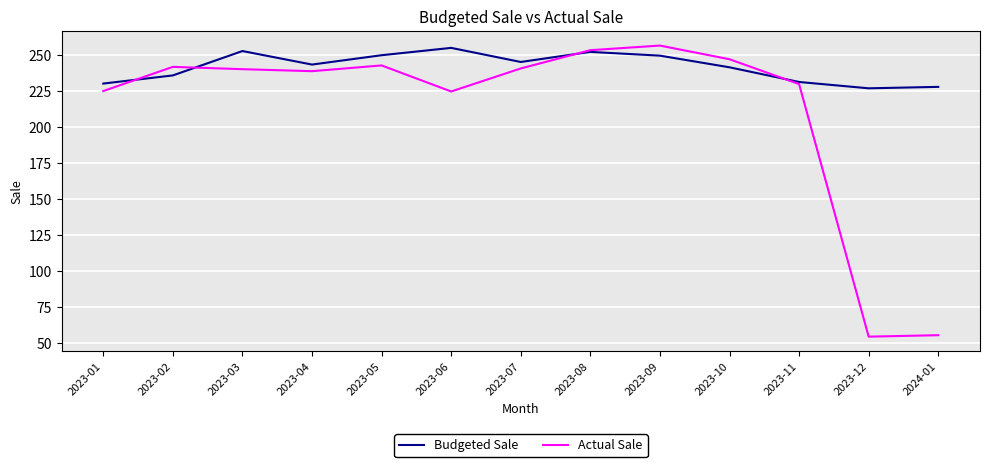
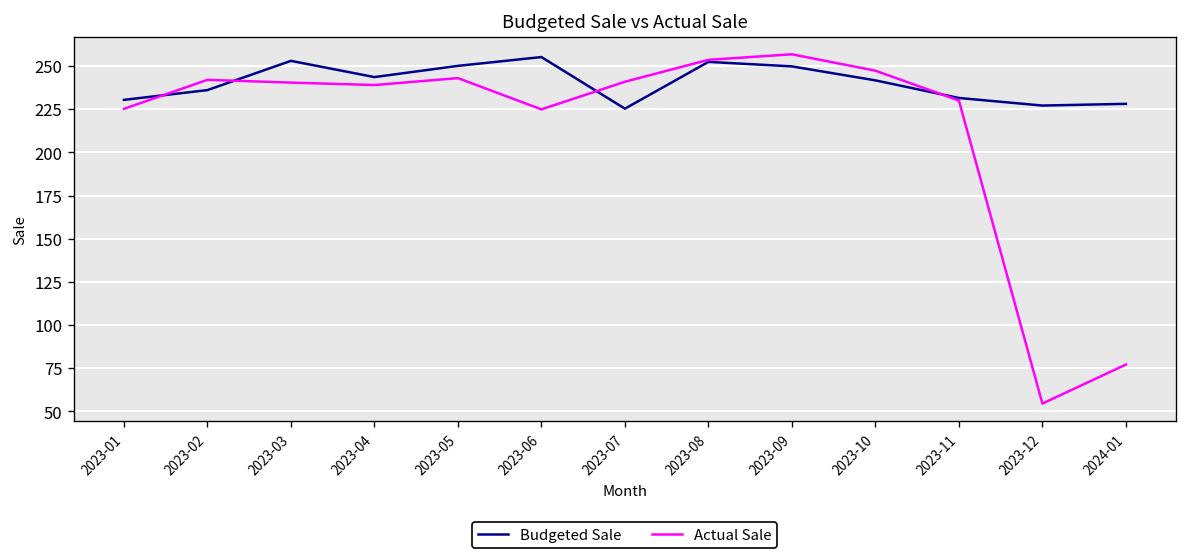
Budgeted Sale, 2023-07: 245 -> 225
Actual Sale, 2024-01: 56 -> 77
